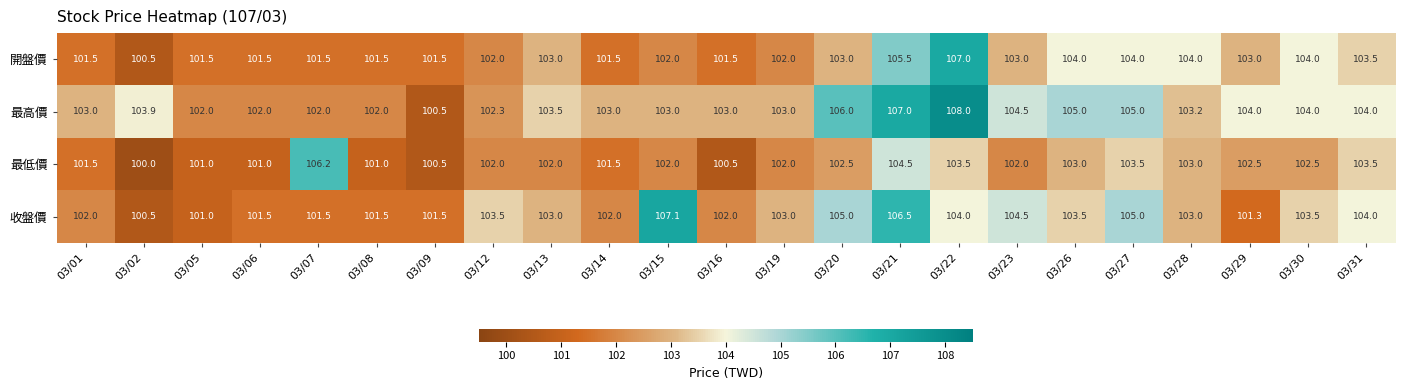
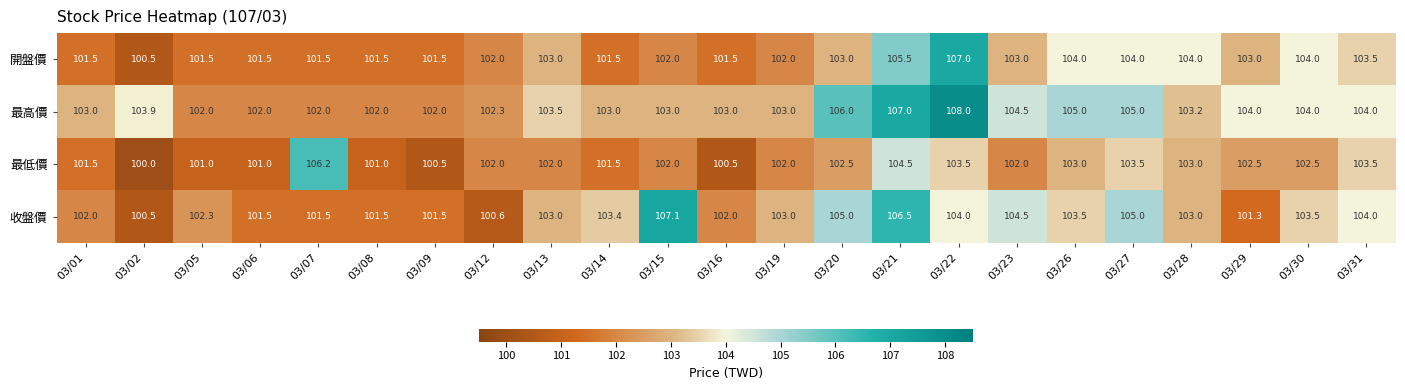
最高價, 03/09: 100.5 -> 102.0
收盤價, 03/05: 101.0 -> 102.3
收盤價, 03/12: 103.5 -> 100.6
收盤價, 03/14: 102.0 -> 103.4
